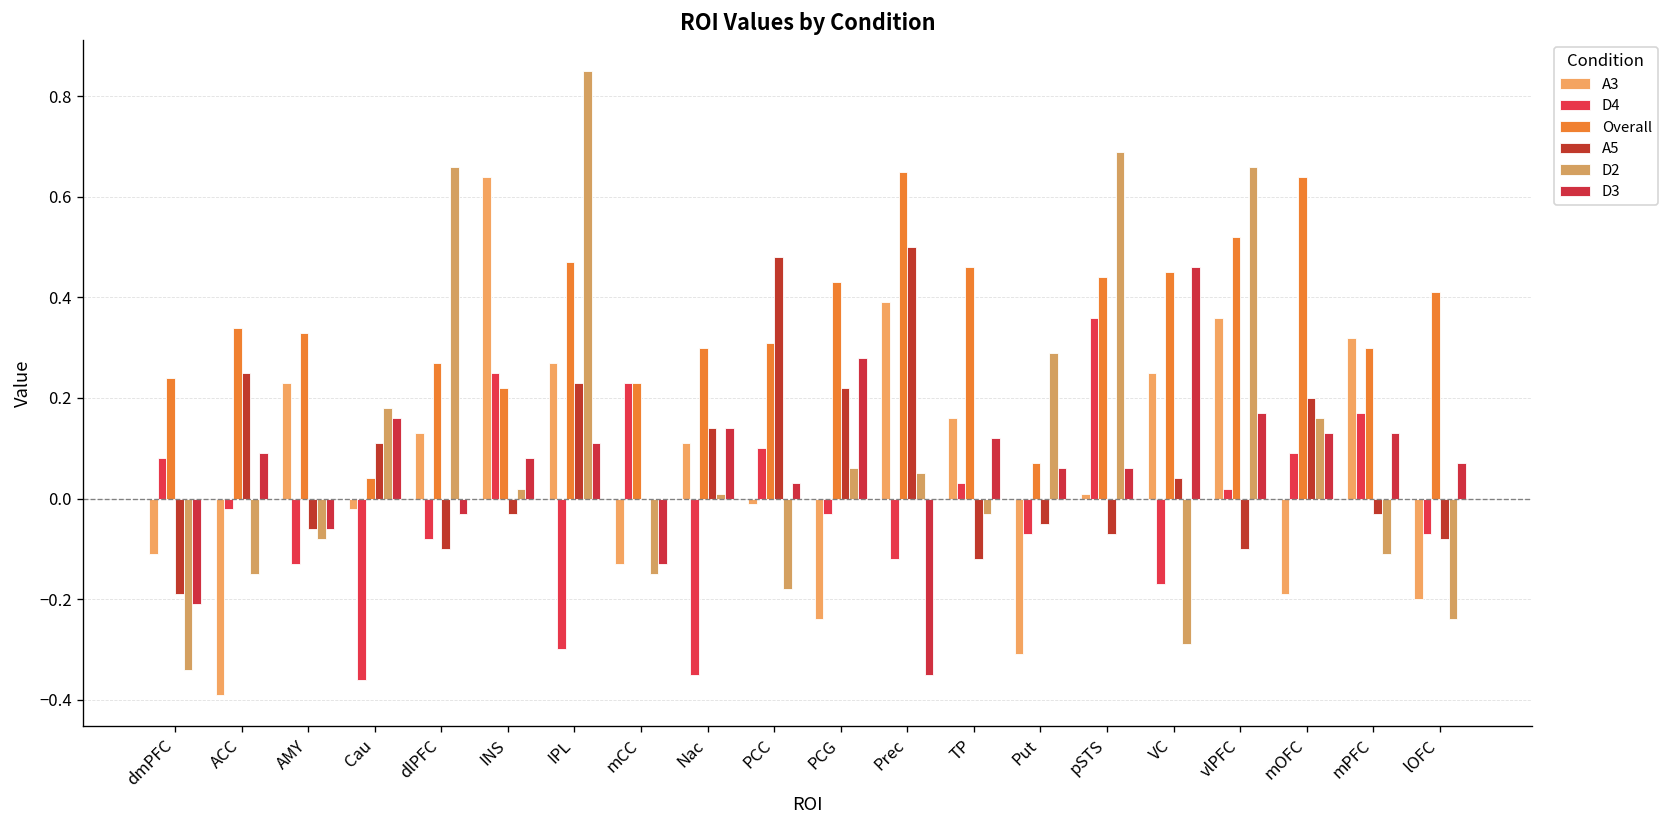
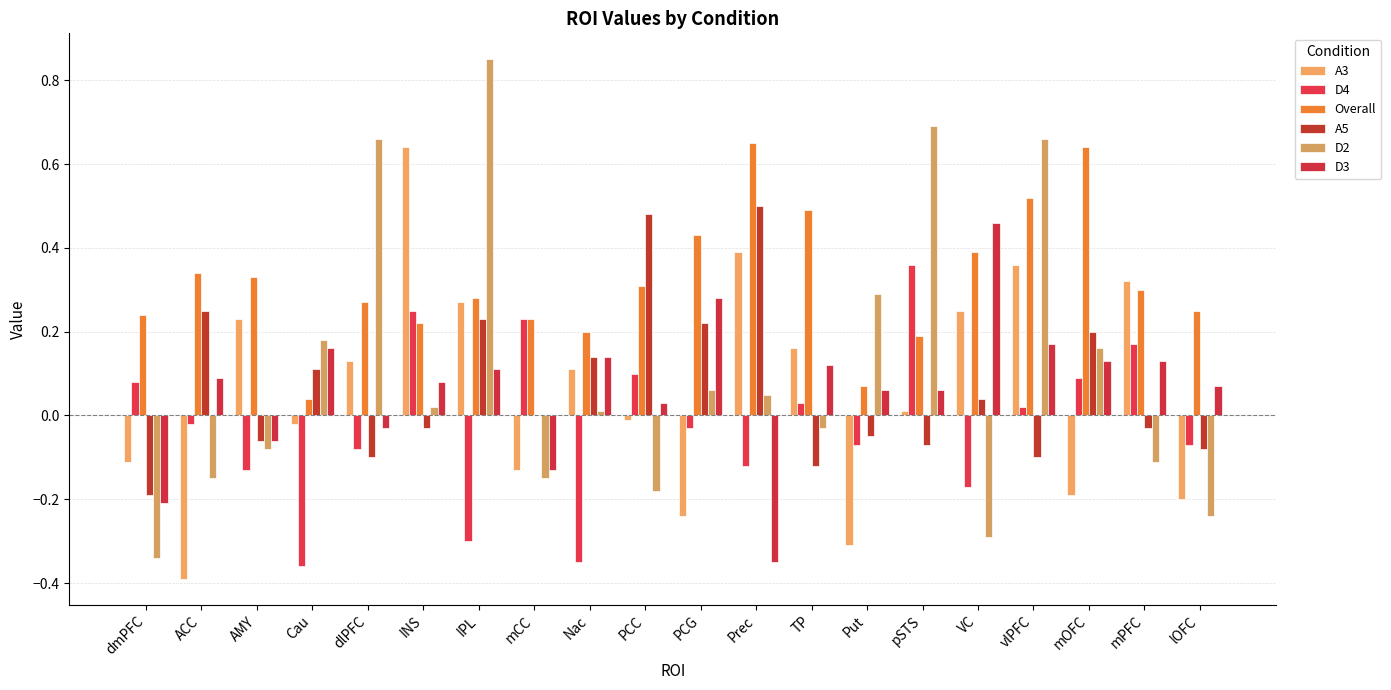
Overall, IPL: 0.47 -> 0.28
Overall, Nac: 0.3 -> 0.2
Overall, TP: 0.46 -> 0.49
Overall, pSTS: 0.44 -> 0.19
Overall, VC: 0.45 -> 0.39
Overall, lOFC: 0.41 -> 0.25
